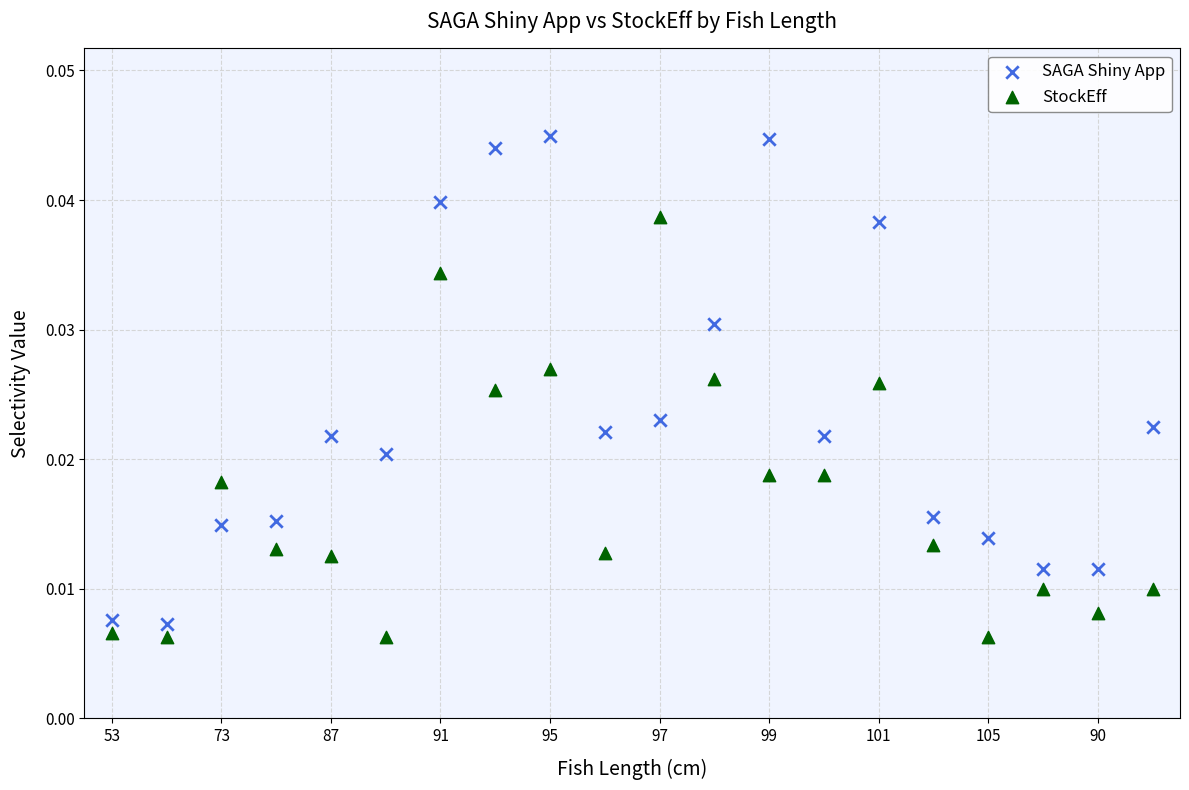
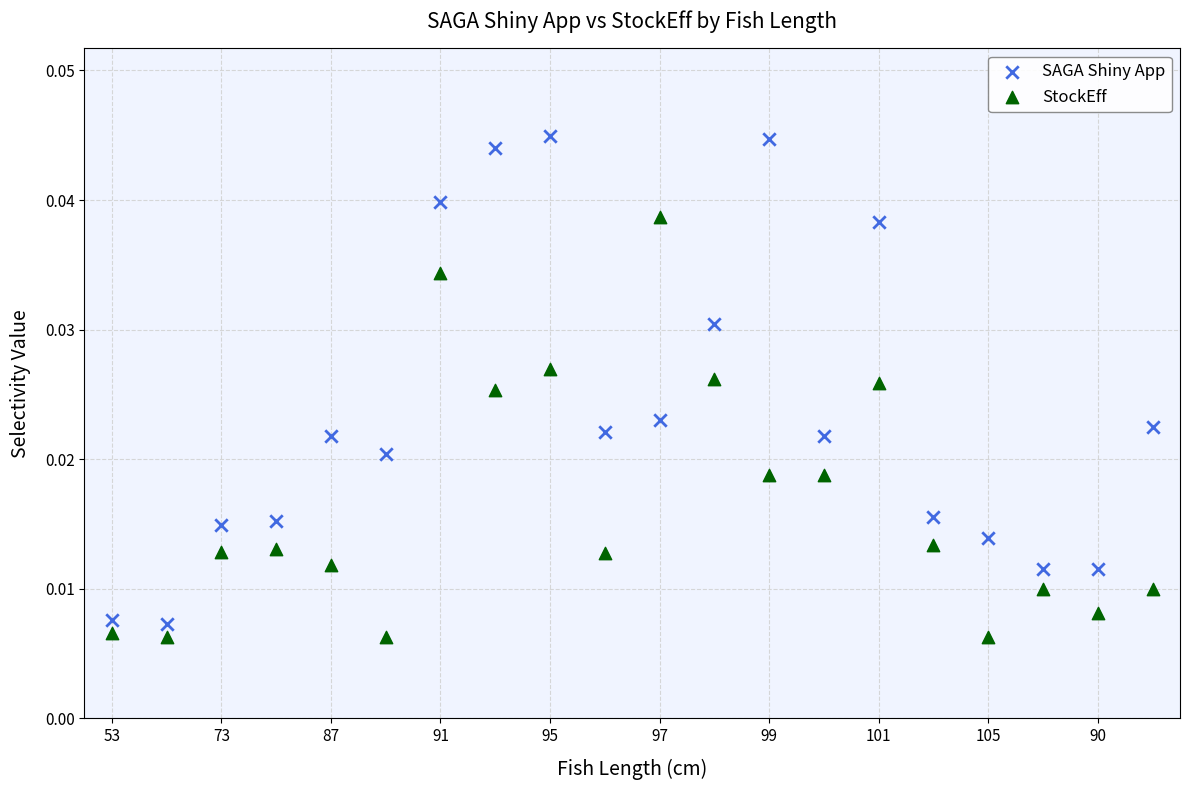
StockEff, 73: 0.0183 -> 0.0128
StockEff, 87: 0.0125 -> 0.0119
